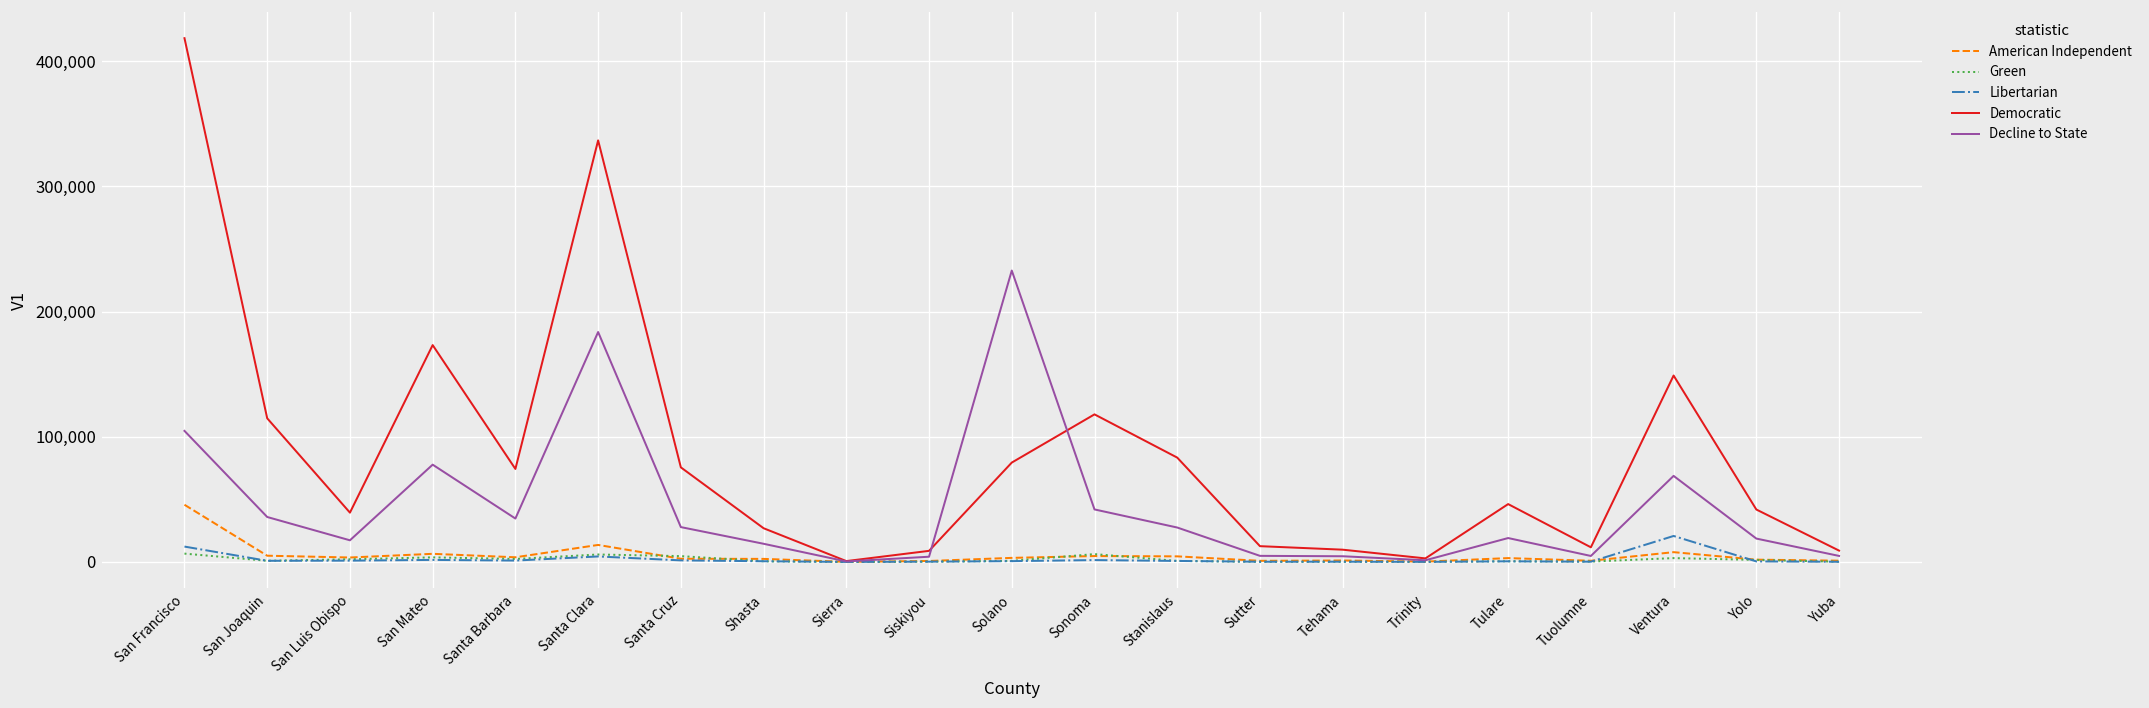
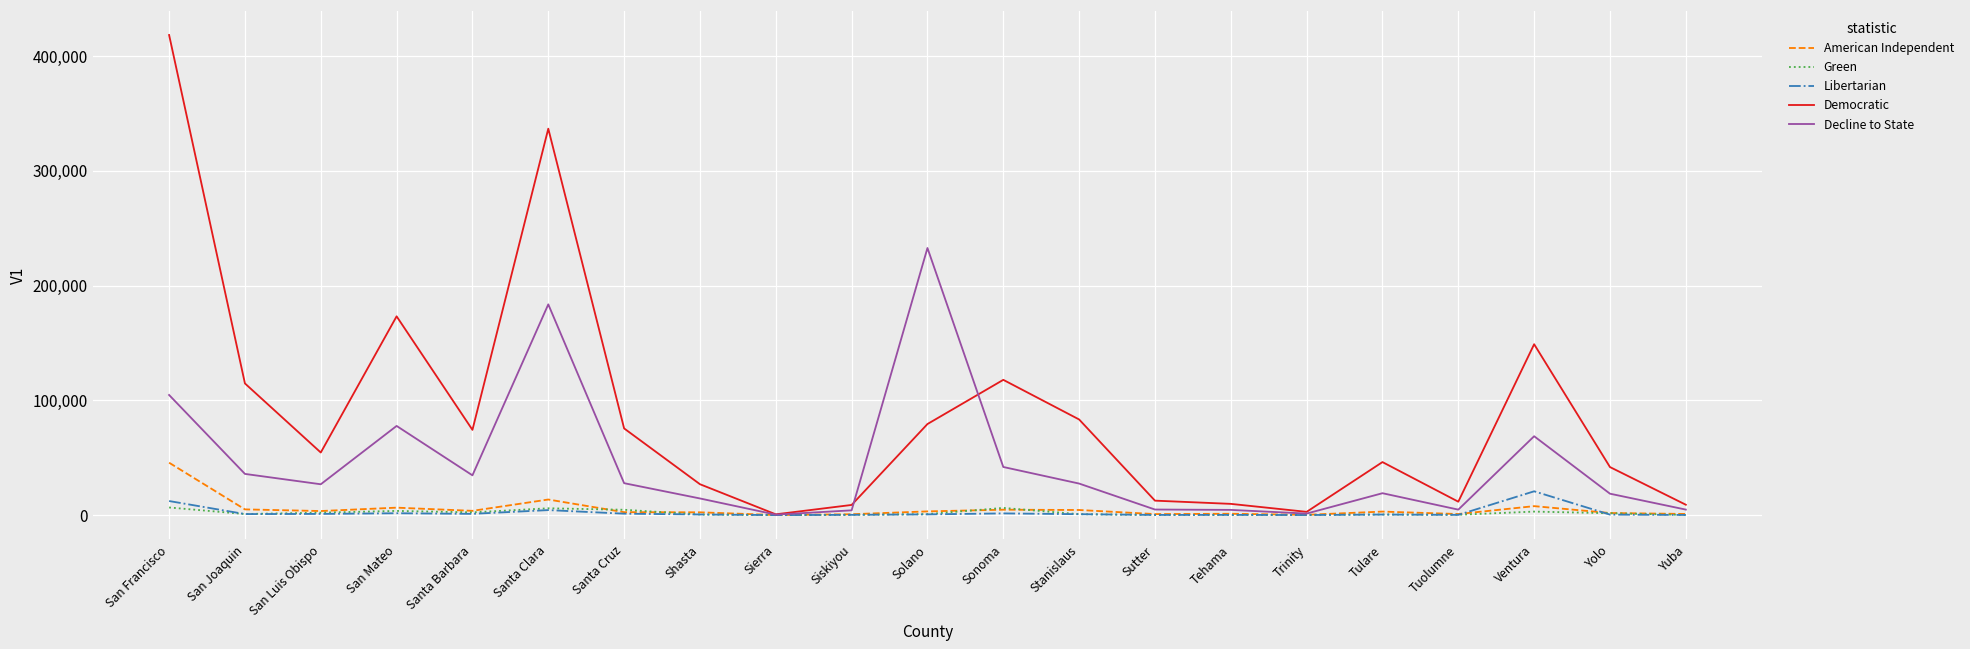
Democratic, San Luis Obispo: 39,000 -> 55,000
Decline to State, San Luis Obispo: 17,000 -> 27,000
